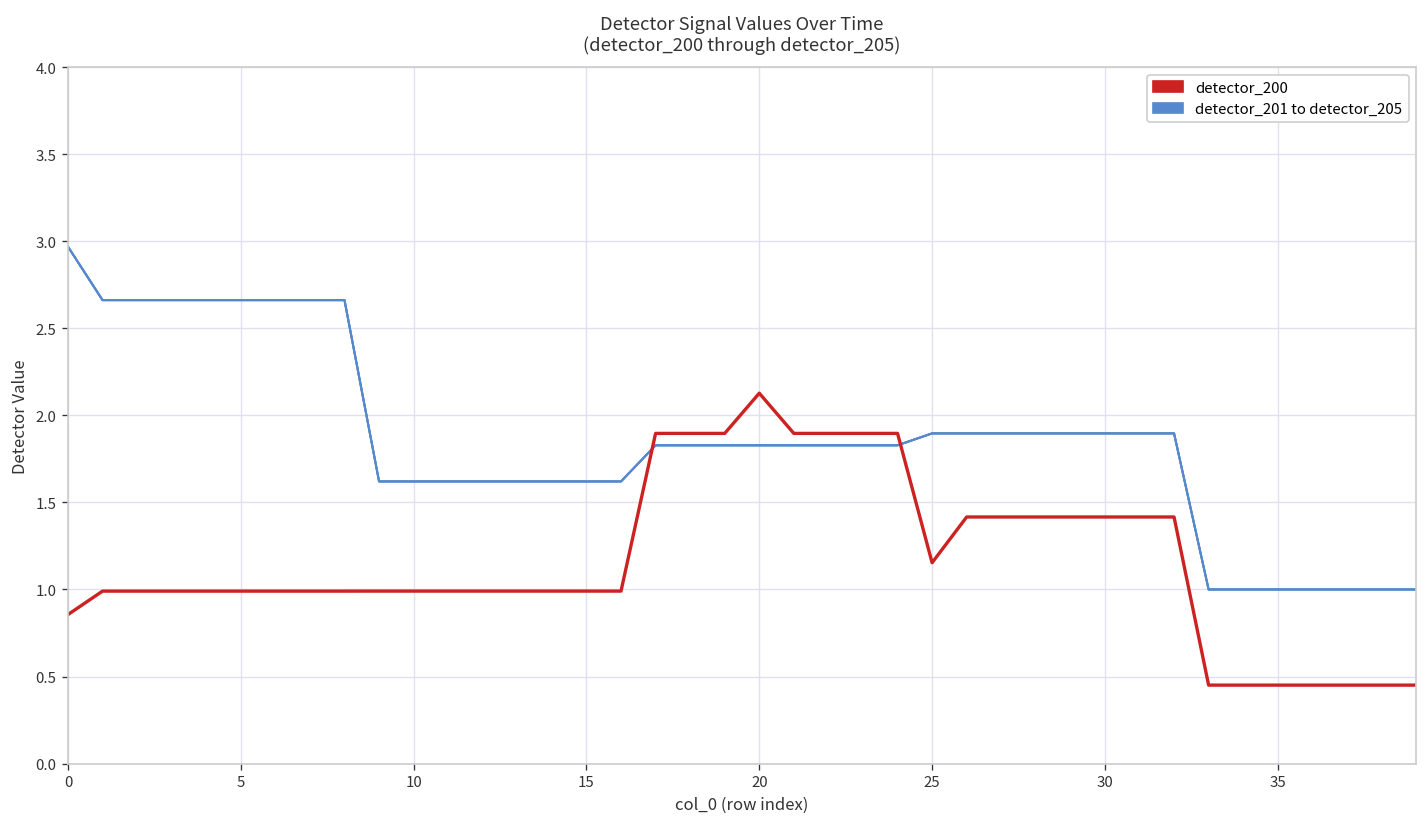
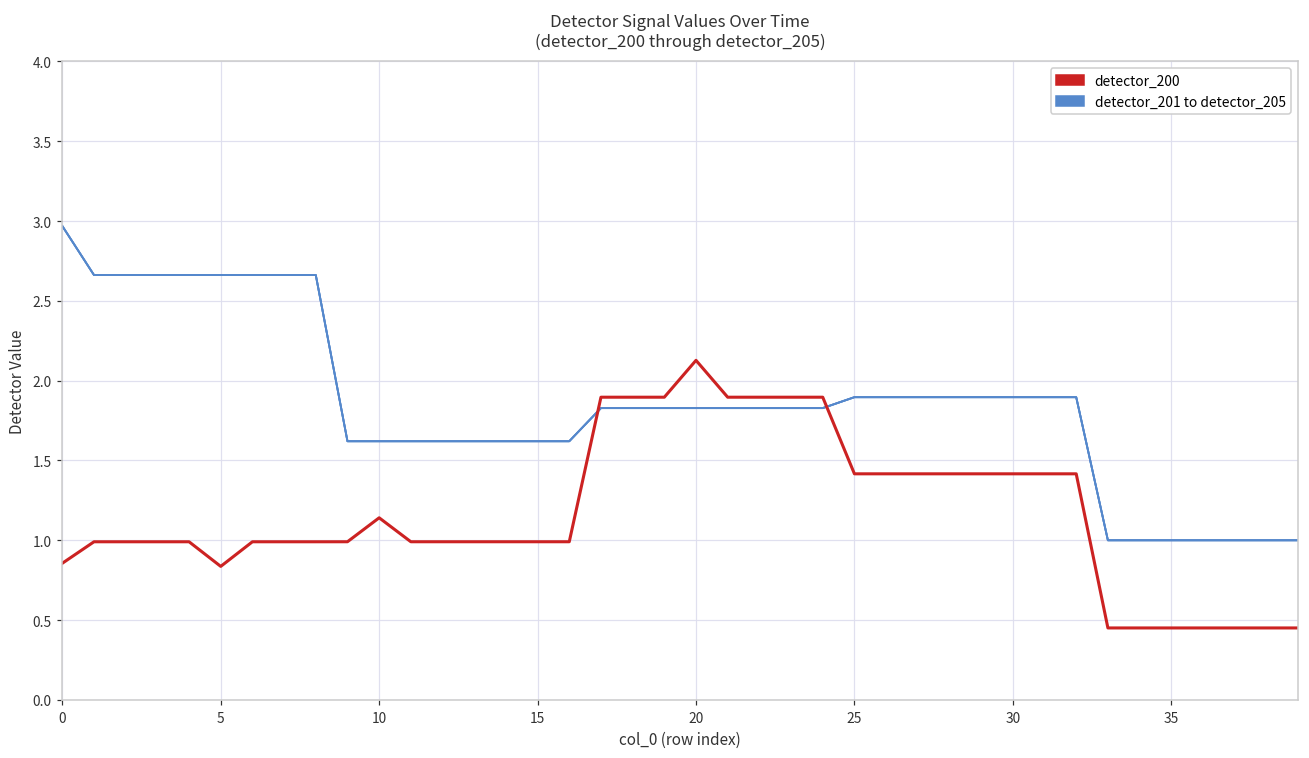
detector_200, 5: 0.99 -> 0.84
detector_200, 10: 0.99 -> 1.14
detector_200, 25: 1.15 -> 1.42
